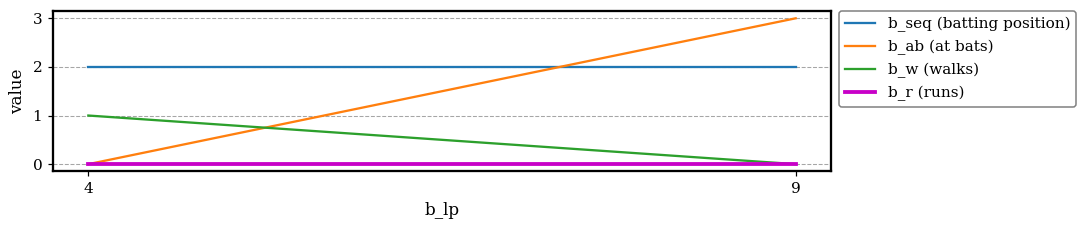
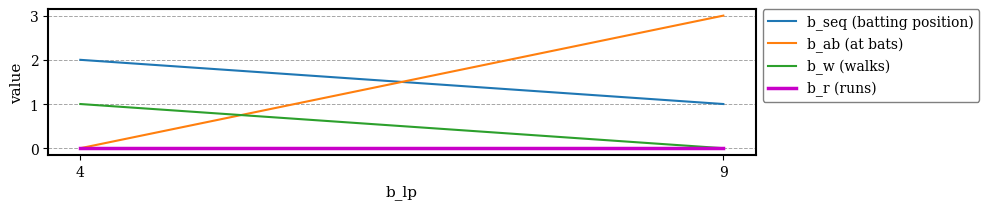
b_seq (batting position), 9: 2 -> 1
